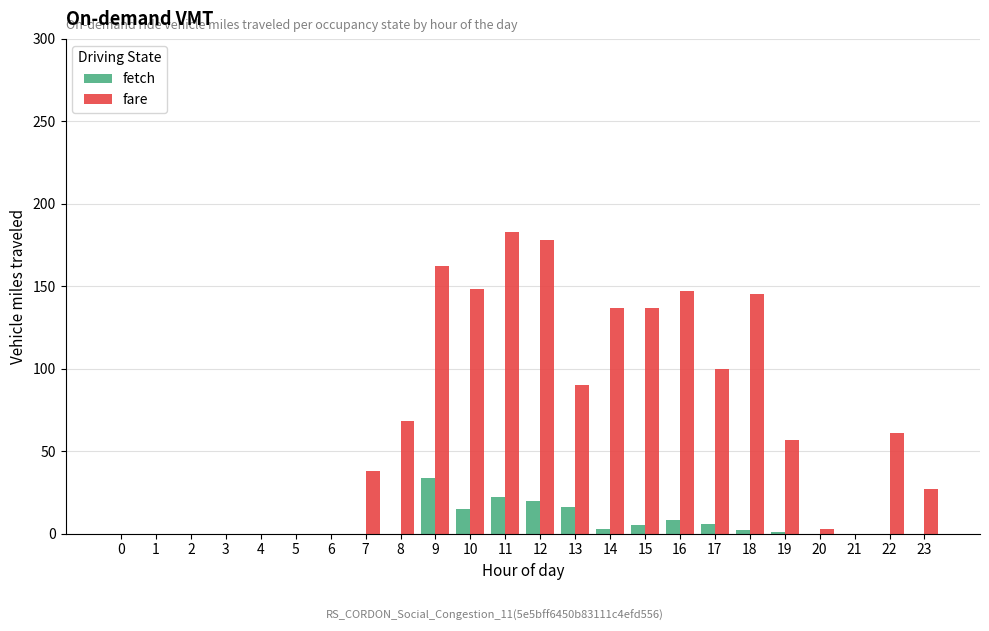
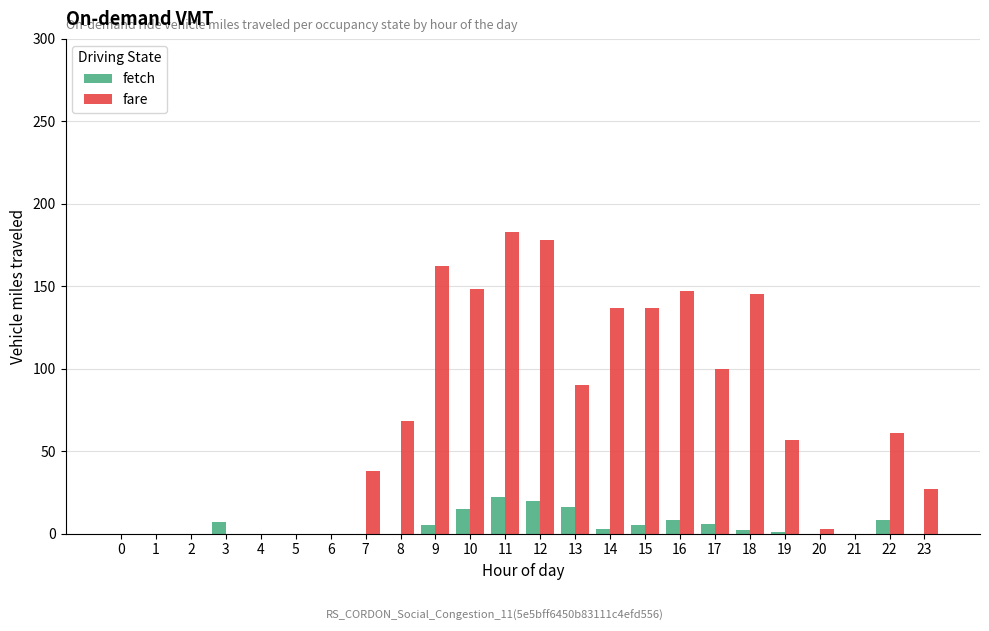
fetch, 3: 0 -> 7
fetch, 9: 34 -> 5
fetch, 22: 0 -> 8
